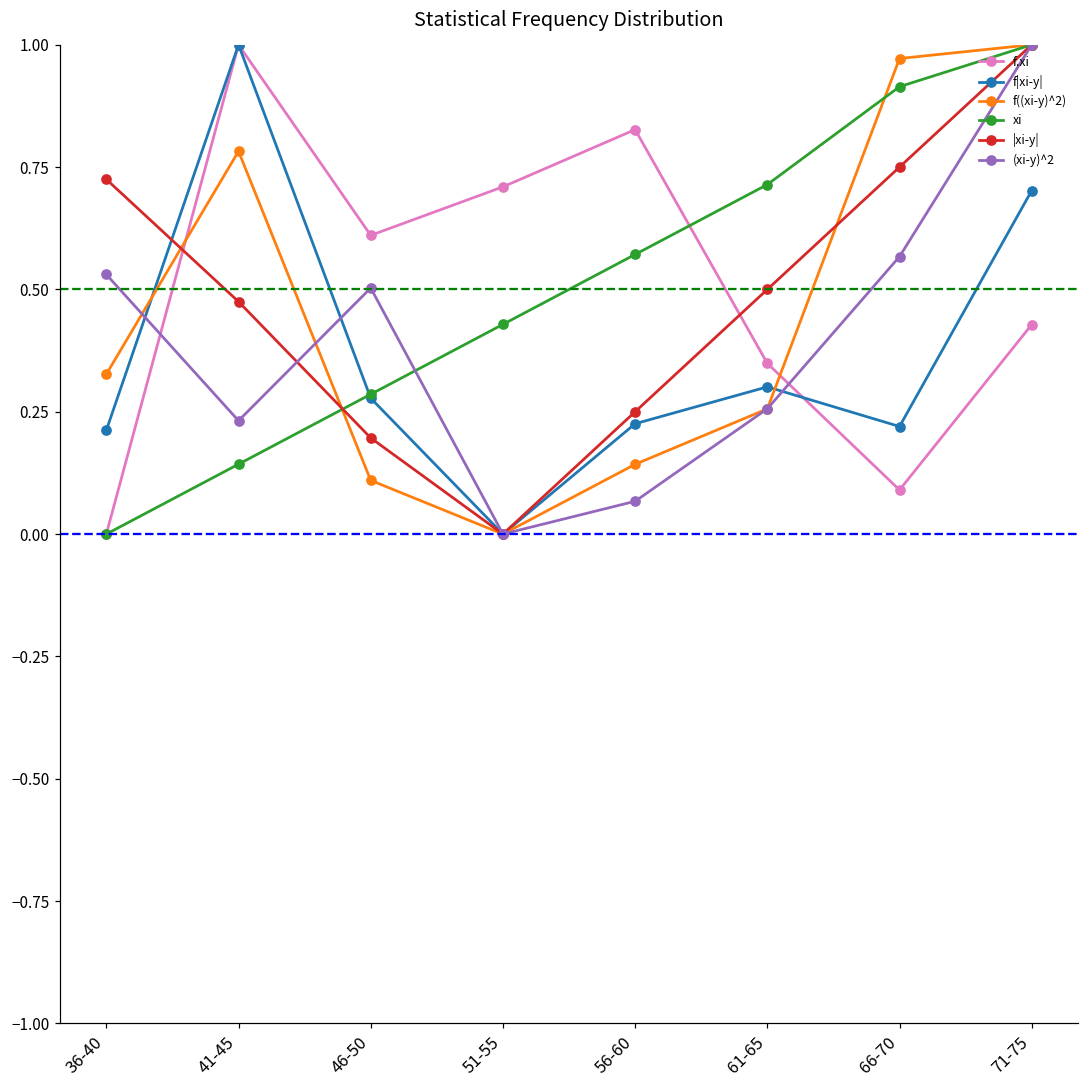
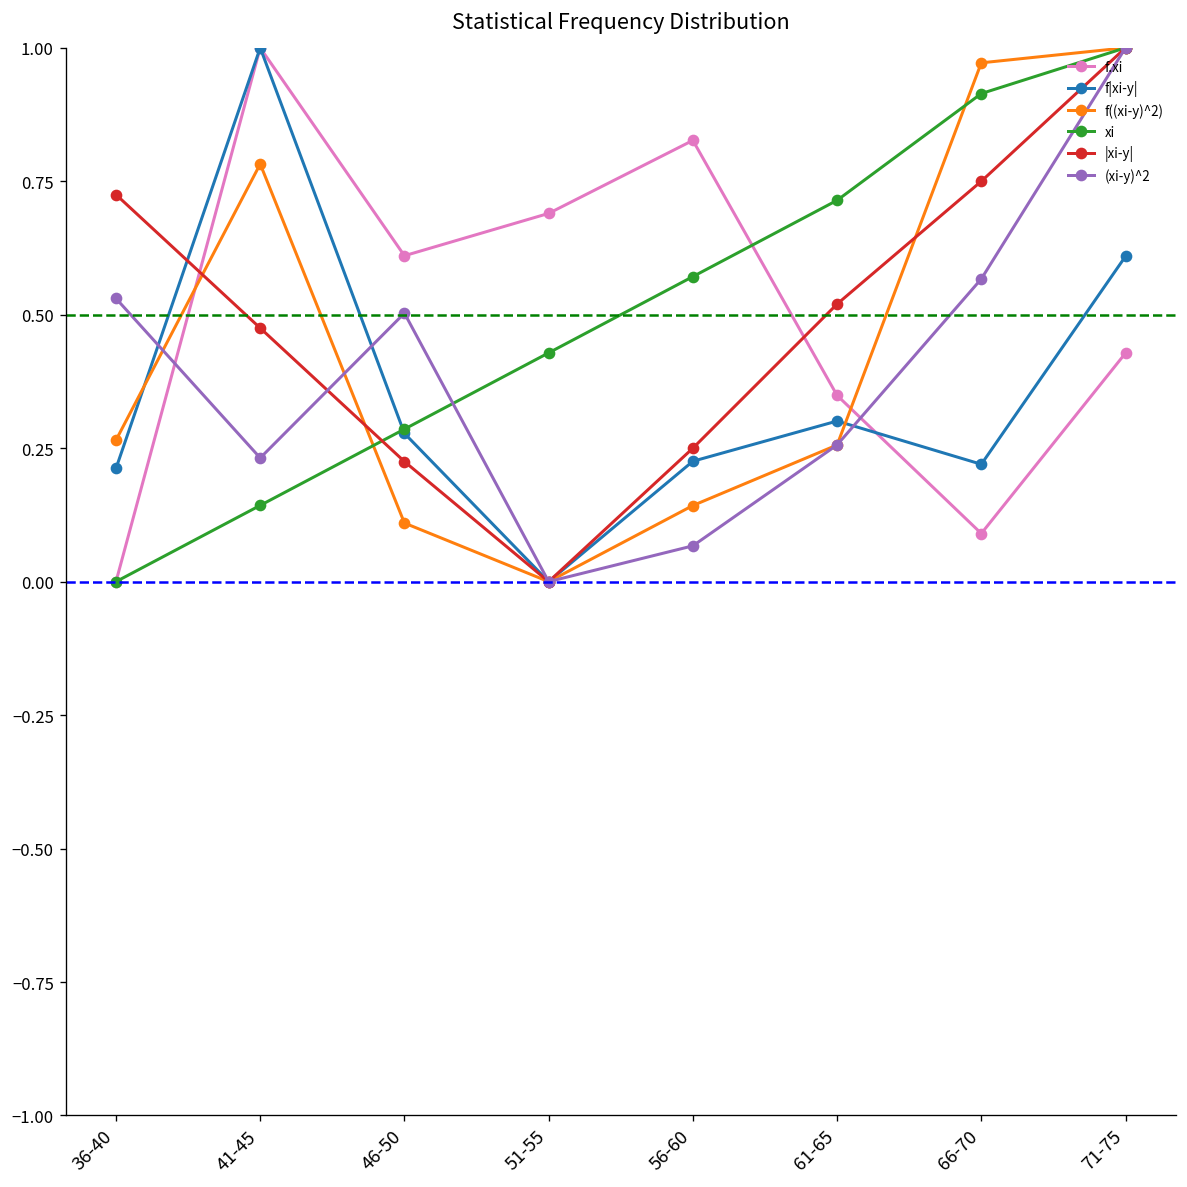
f((xi-y)^2), 36-40: 0.33 -> 0.27
|xi-y|, 46-50: 0.20 -> 0.23
f.xi, 51-55: 0.71 -> 0.69
|xi-y|, 61-65: 0.50 -> 0.52
f|xi-y|, 71-75: 0.70 -> 0.61
